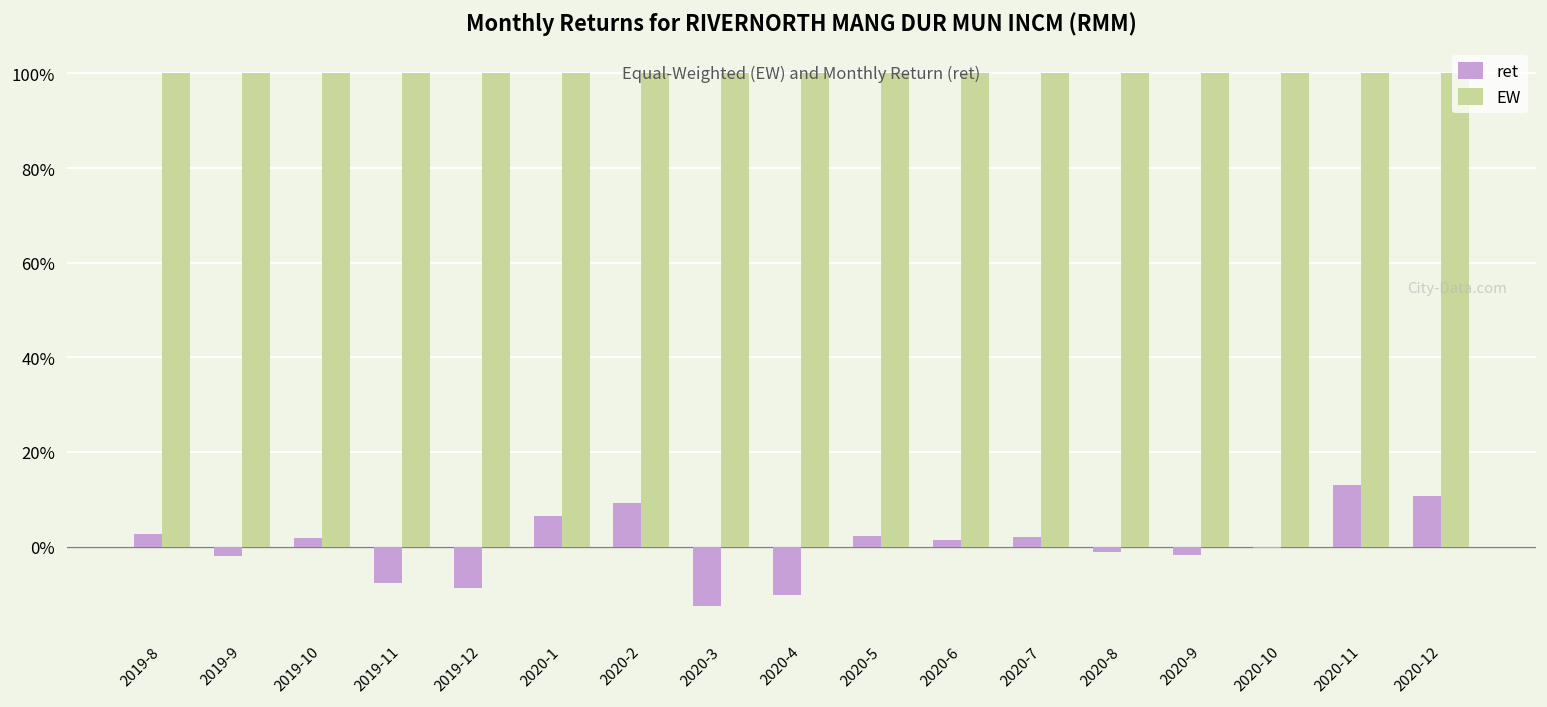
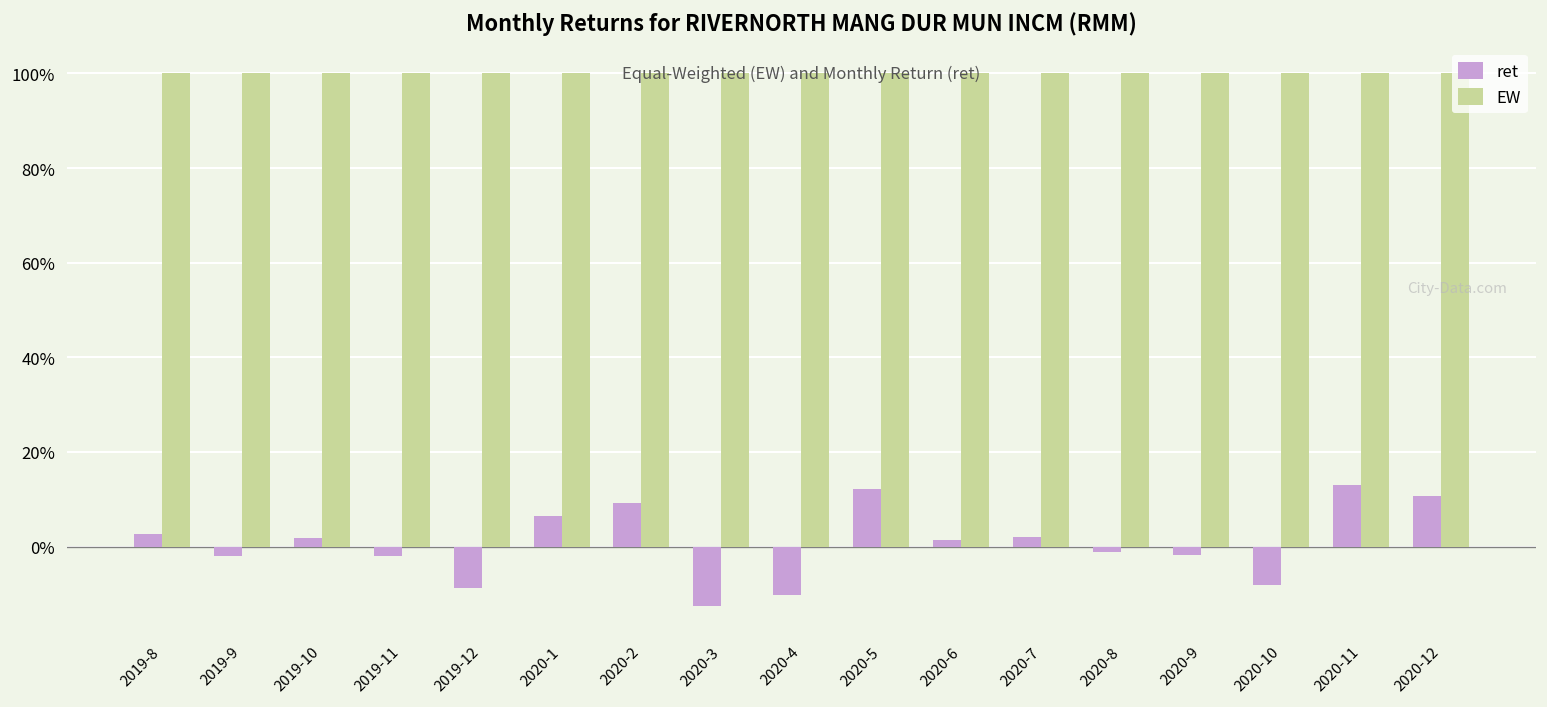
ret, 2019-11: -8% -> -2%
ret, 2020-5: 2% -> 12%
ret, 2020-10: 0% -> -8%
